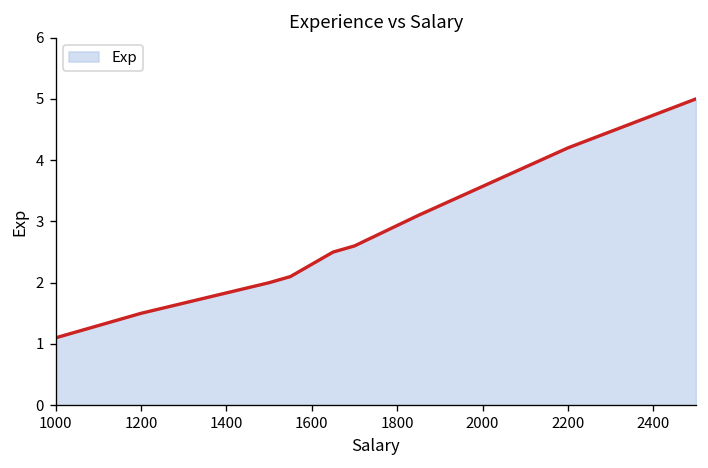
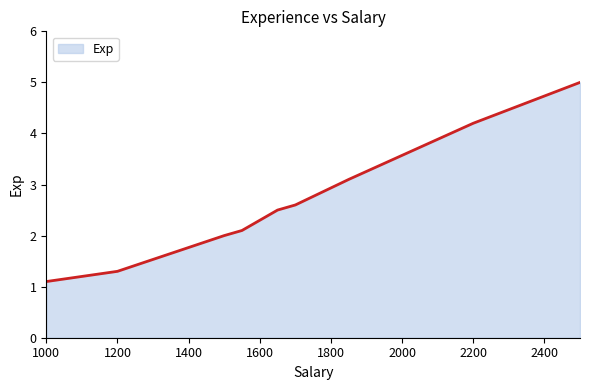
1200: 1.5 -> 1.3
